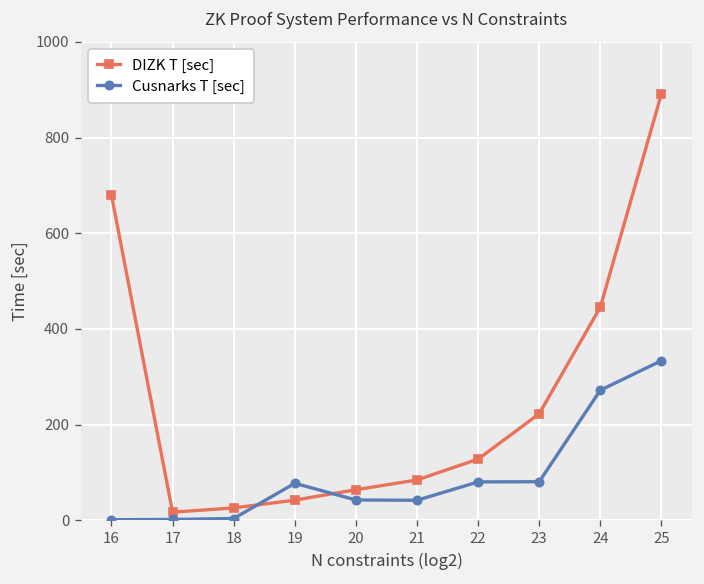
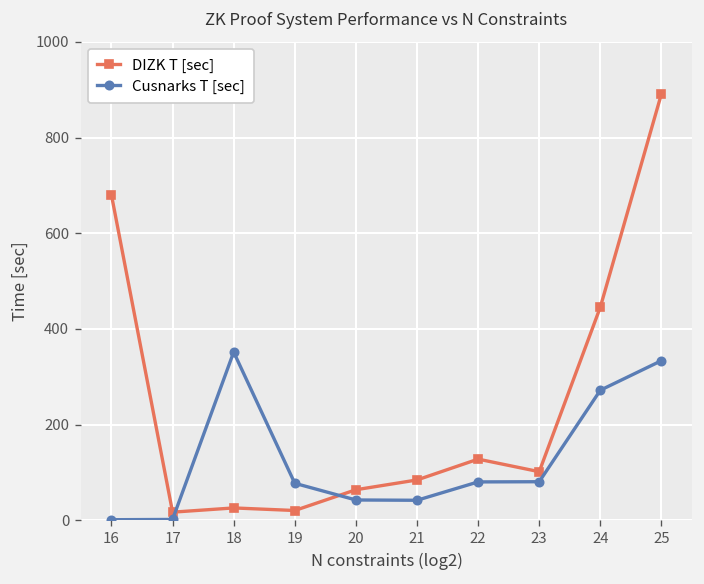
Cusnarks T [sec], 18: 0 -> 350
DIZK T [sec], 19: 40 -> 20
DIZK T [sec], 23: 220 -> 100
